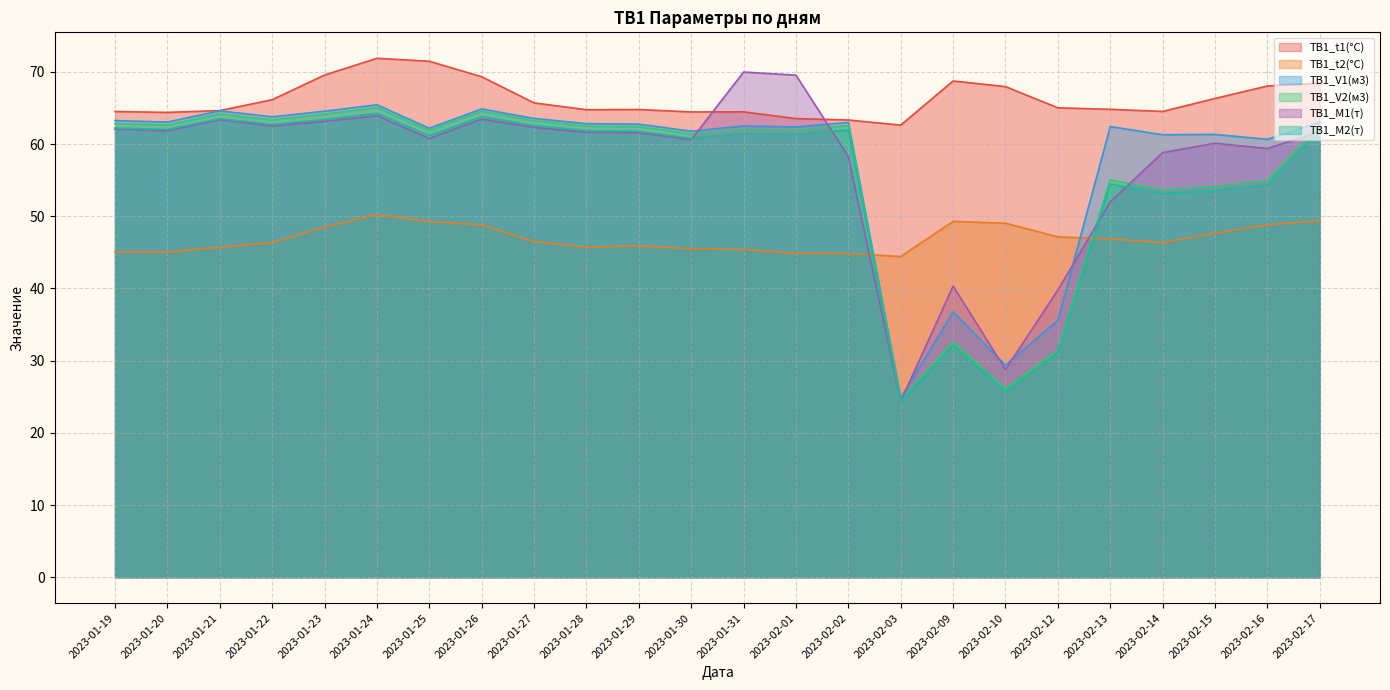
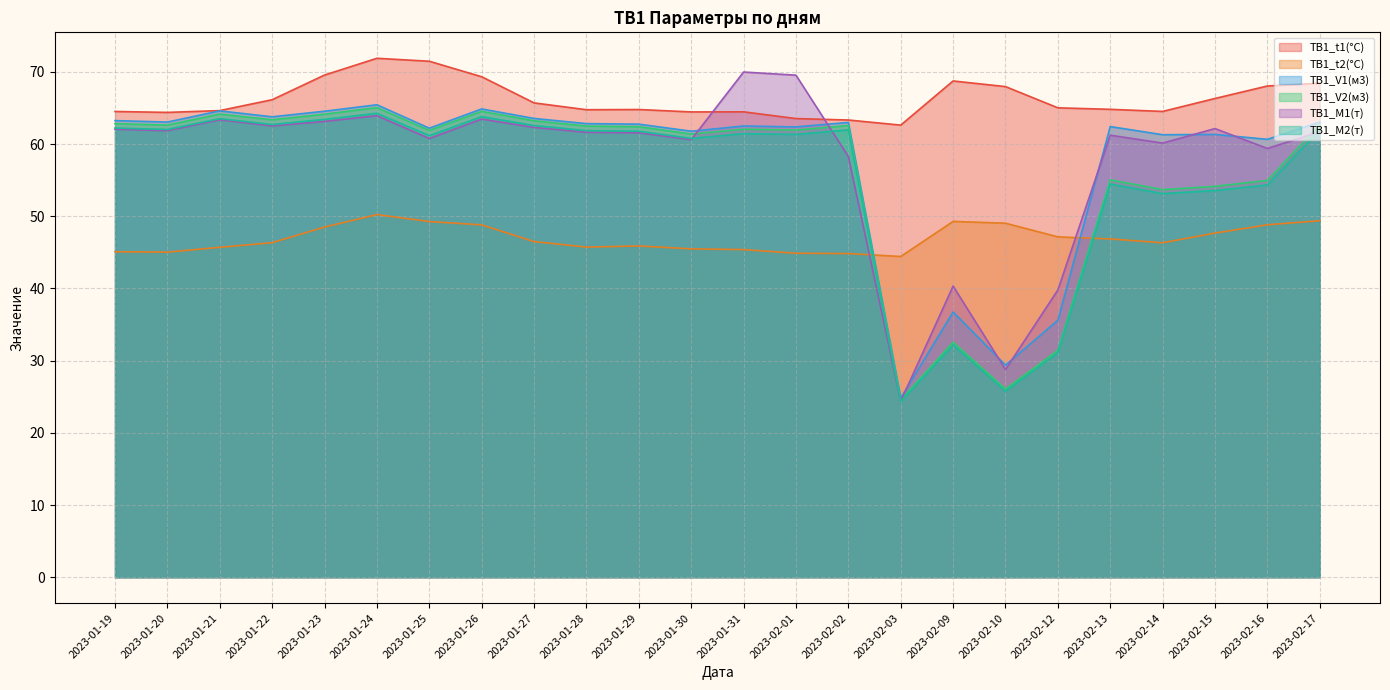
ТВ1_M1(т), 2023-02-13: 52 -> 61
ТВ1_M1(т), 2023-02-14: 59 -> 60
ТВ1_M1(т), 2023-02-15: 60 -> 62
